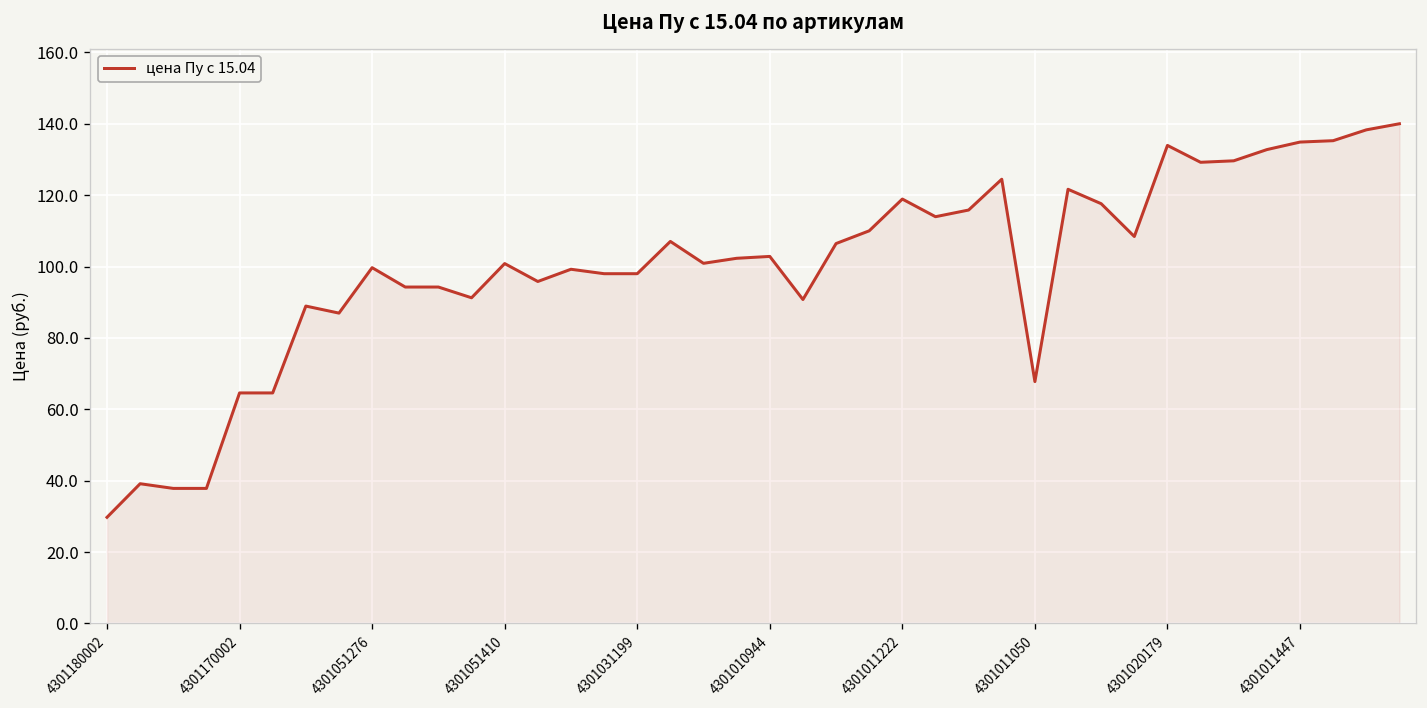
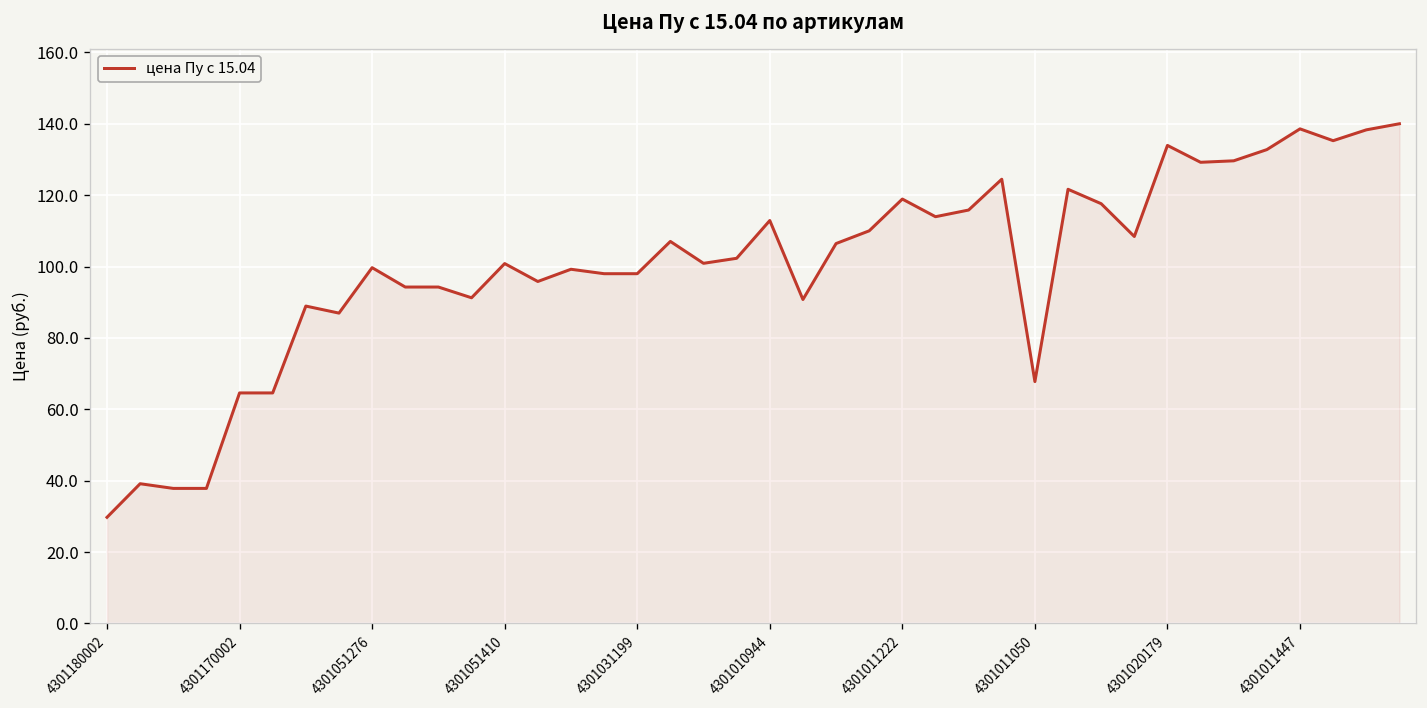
4301010944: 103 -> 113
4301011447: 135 -> 139
